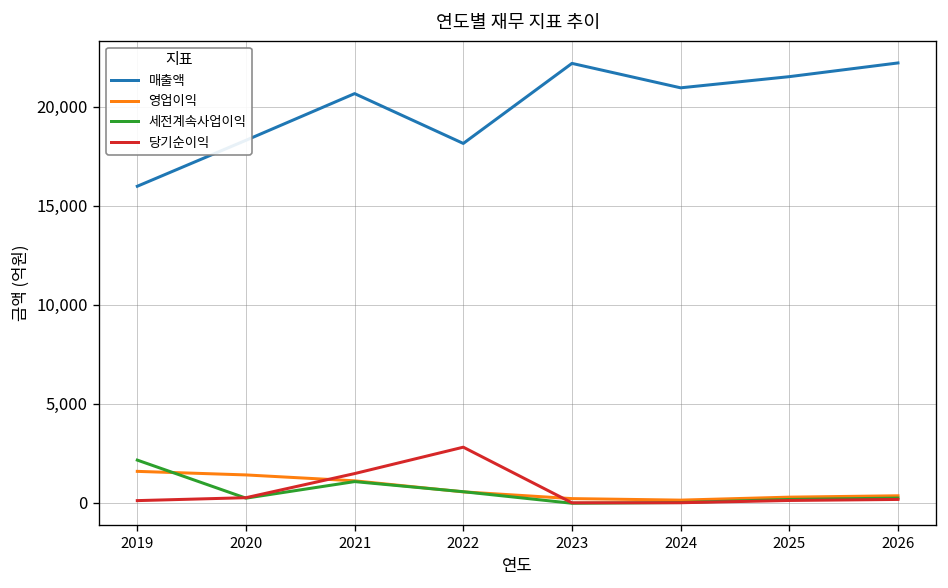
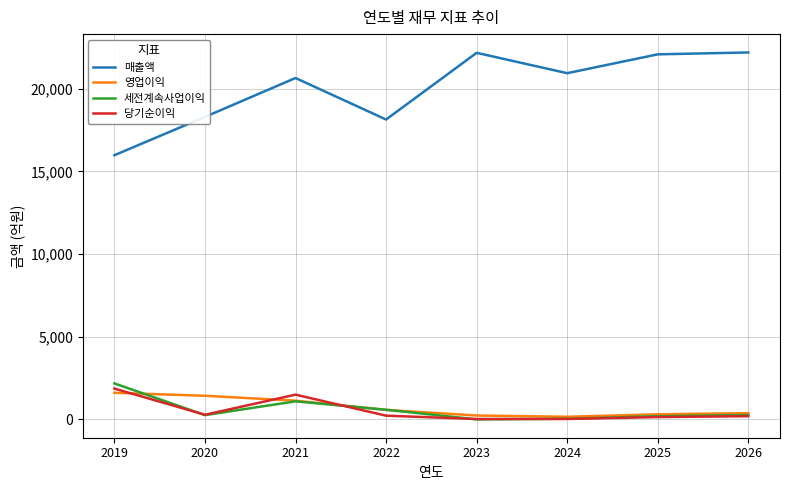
당기순이익, 2019: 100 -> 1,800
당기순이익, 2022: 2,800 -> 200
매출액, 2025: 21,500 -> 22,100
